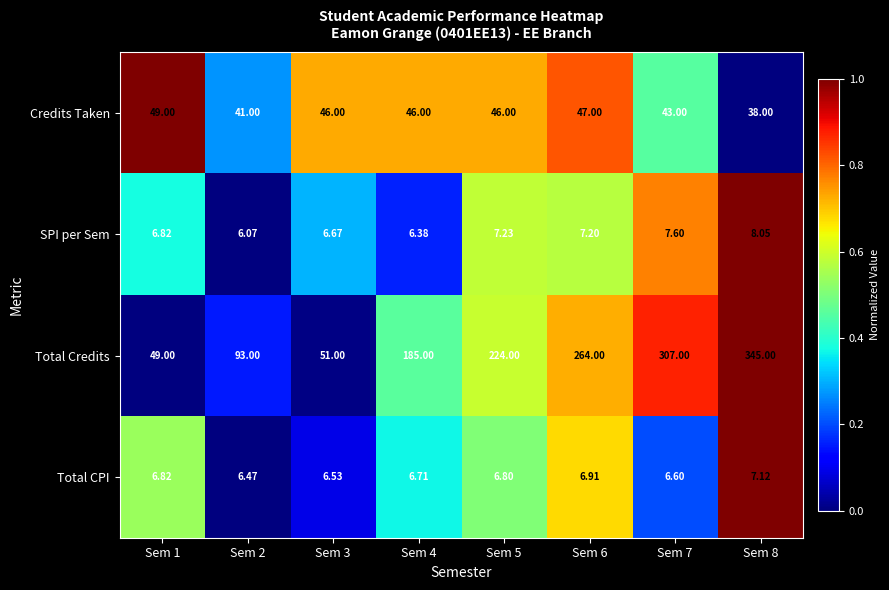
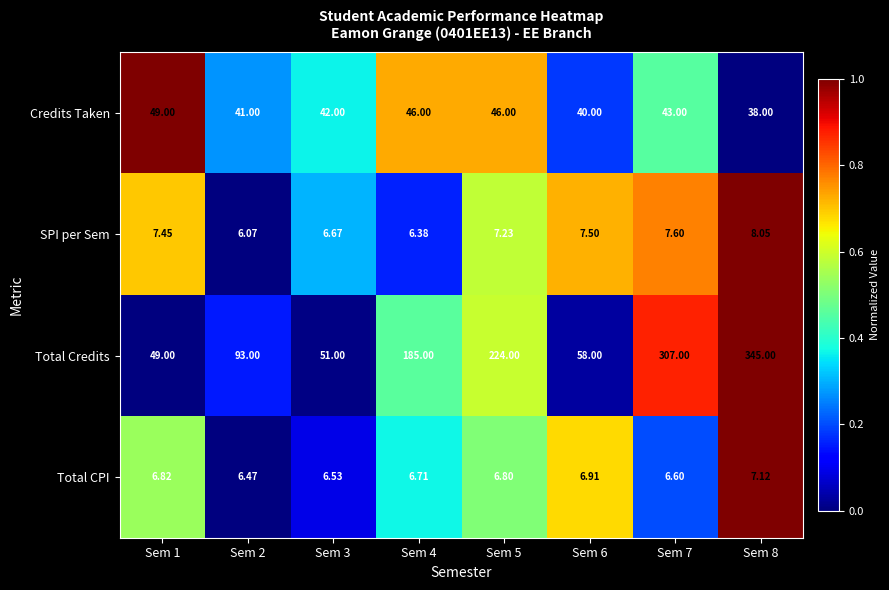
Credits Taken, Sem 3: 46.00 -> 42.00
Credits Taken, Sem 6: 47.00 -> 40.00
SPI per Sem, Sem 1: 6.82 -> 7.45
SPI per Sem, Sem 6: 7.20 -> 7.50
Total Credits, Sem 6: 264.00 -> 58.00
